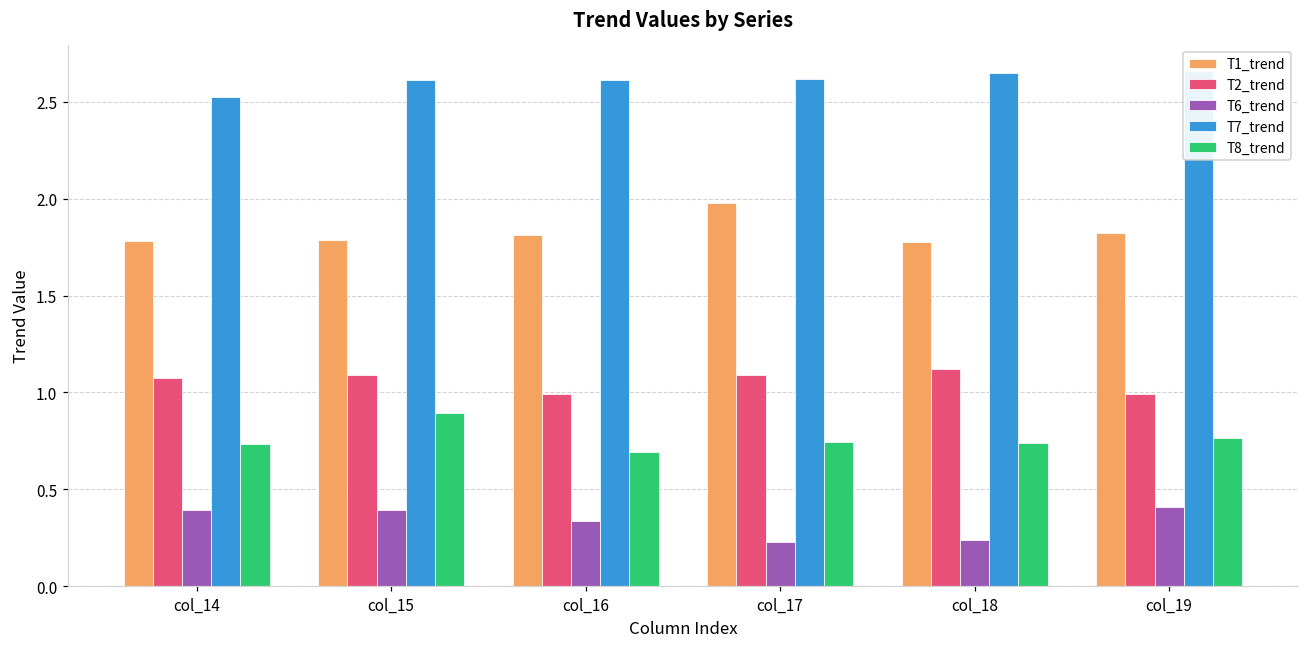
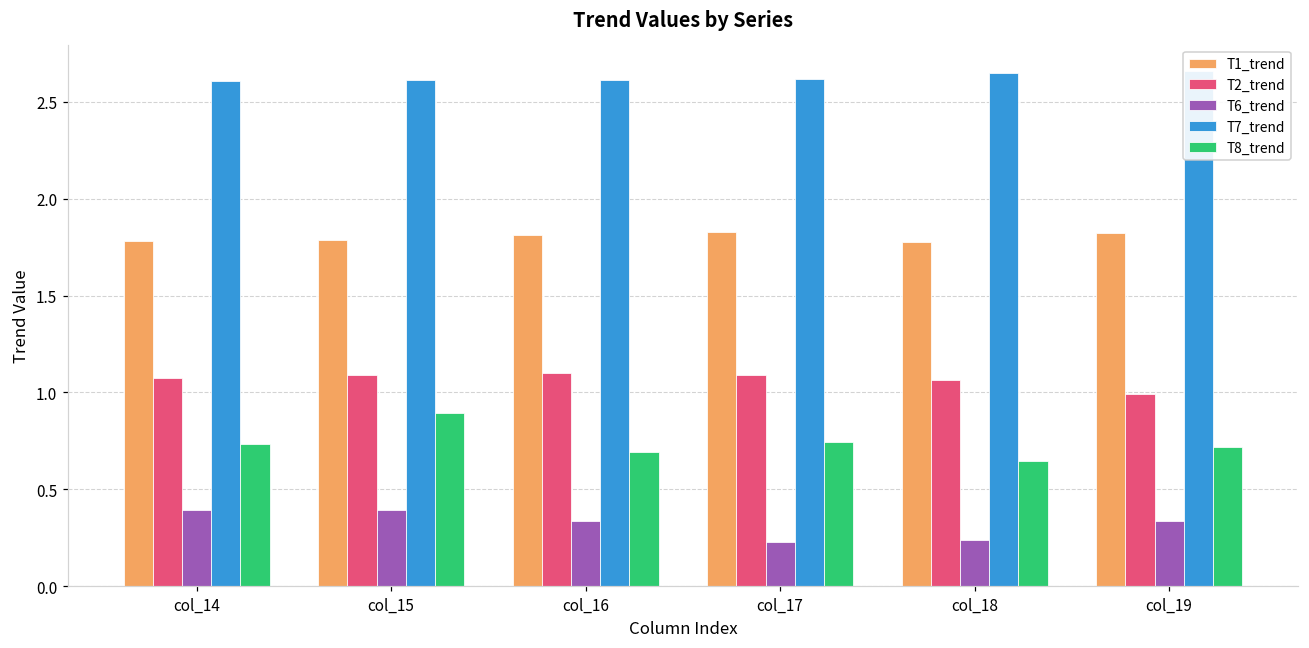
T7_trend, col_14: 2.52 -> 2.61
T2_trend, col_16: 0.99 -> 1.10
T1_trend, col_17: 1.98 -> 1.83
T2_trend, col_18: 1.12 -> 1.07
T8_trend, col_18: 0.74 -> 0.65
T6_trend, col_19: 0.41 -> 0.34
T8_trend, col_19: 0.77 -> 0.72
